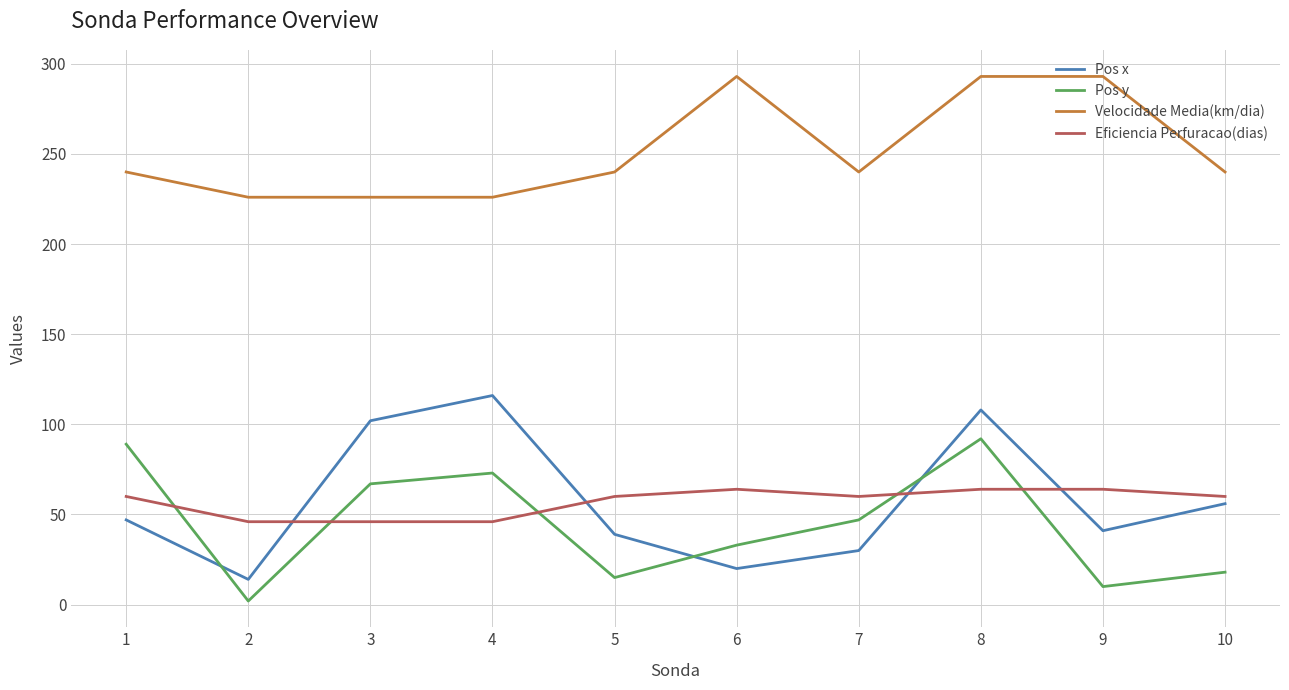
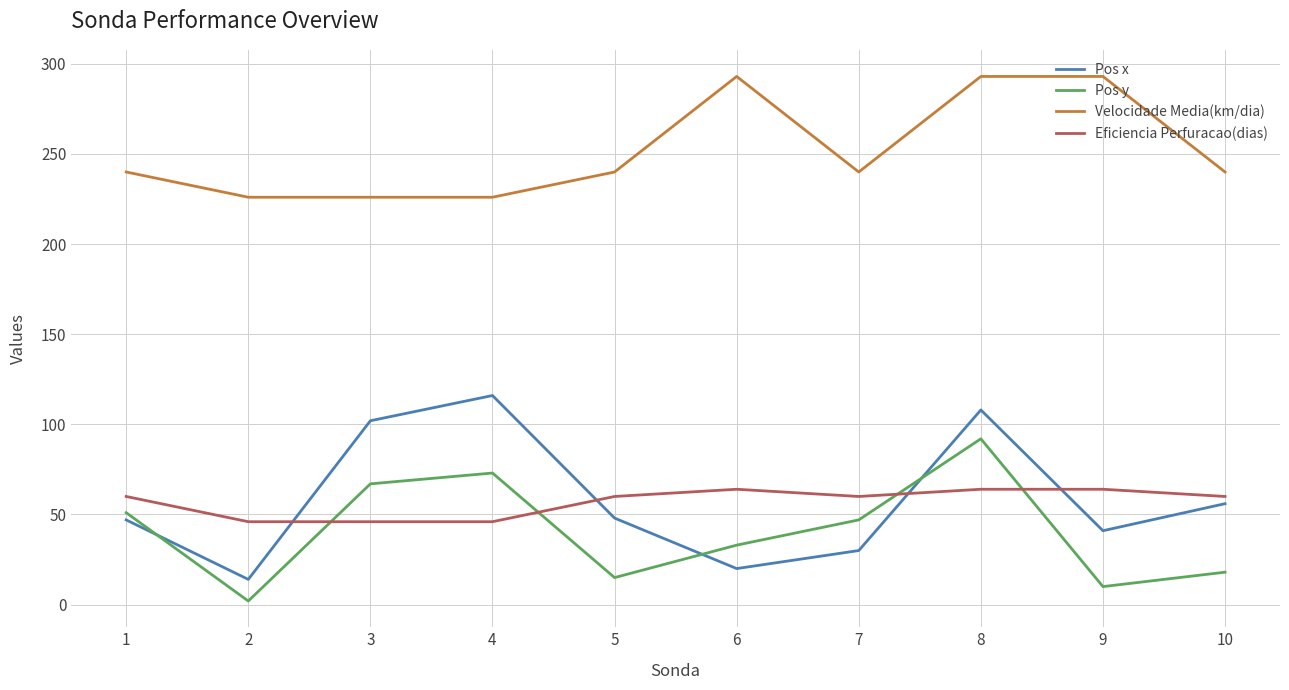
Pos y, 1: 89 -> 51
Pos x, 5: 39 -> 48
